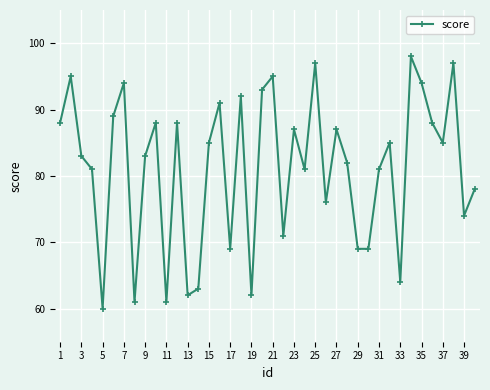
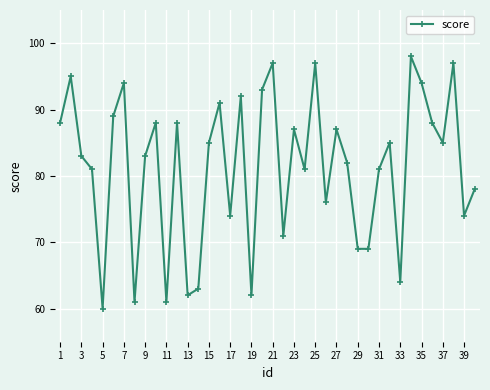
17: 69 -> 74
21: 95 -> 97
